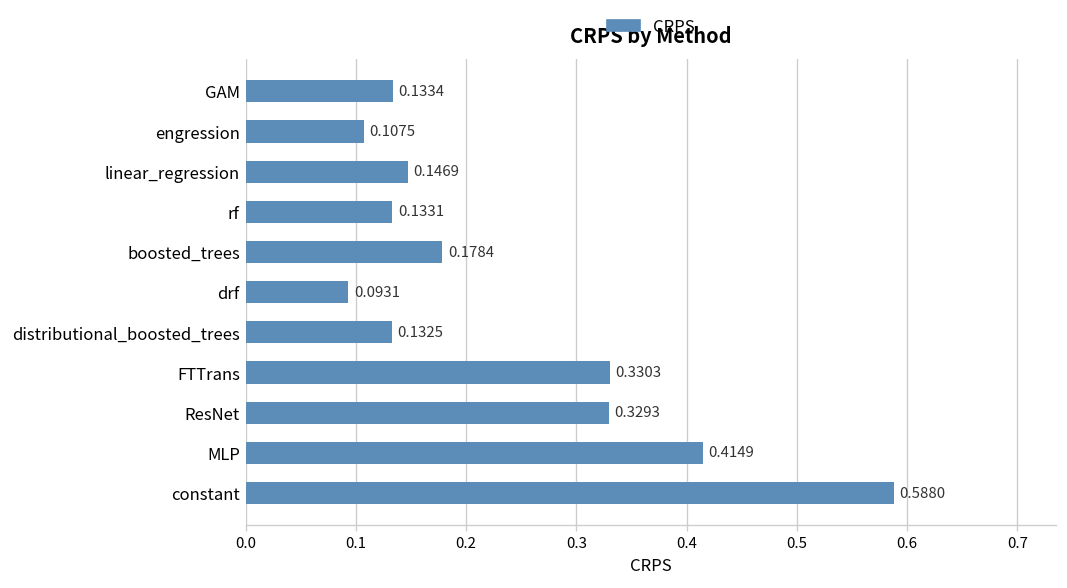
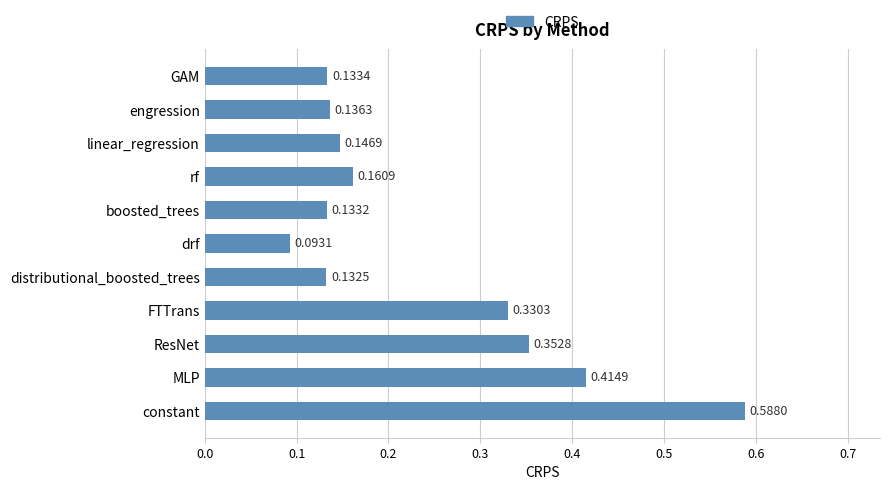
engression: 0.1075 -> 0.1363
rf: 0.1331 -> 0.1609
boosted_trees: 0.1784 -> 0.1332
ResNet: 0.3293 -> 0.3528
